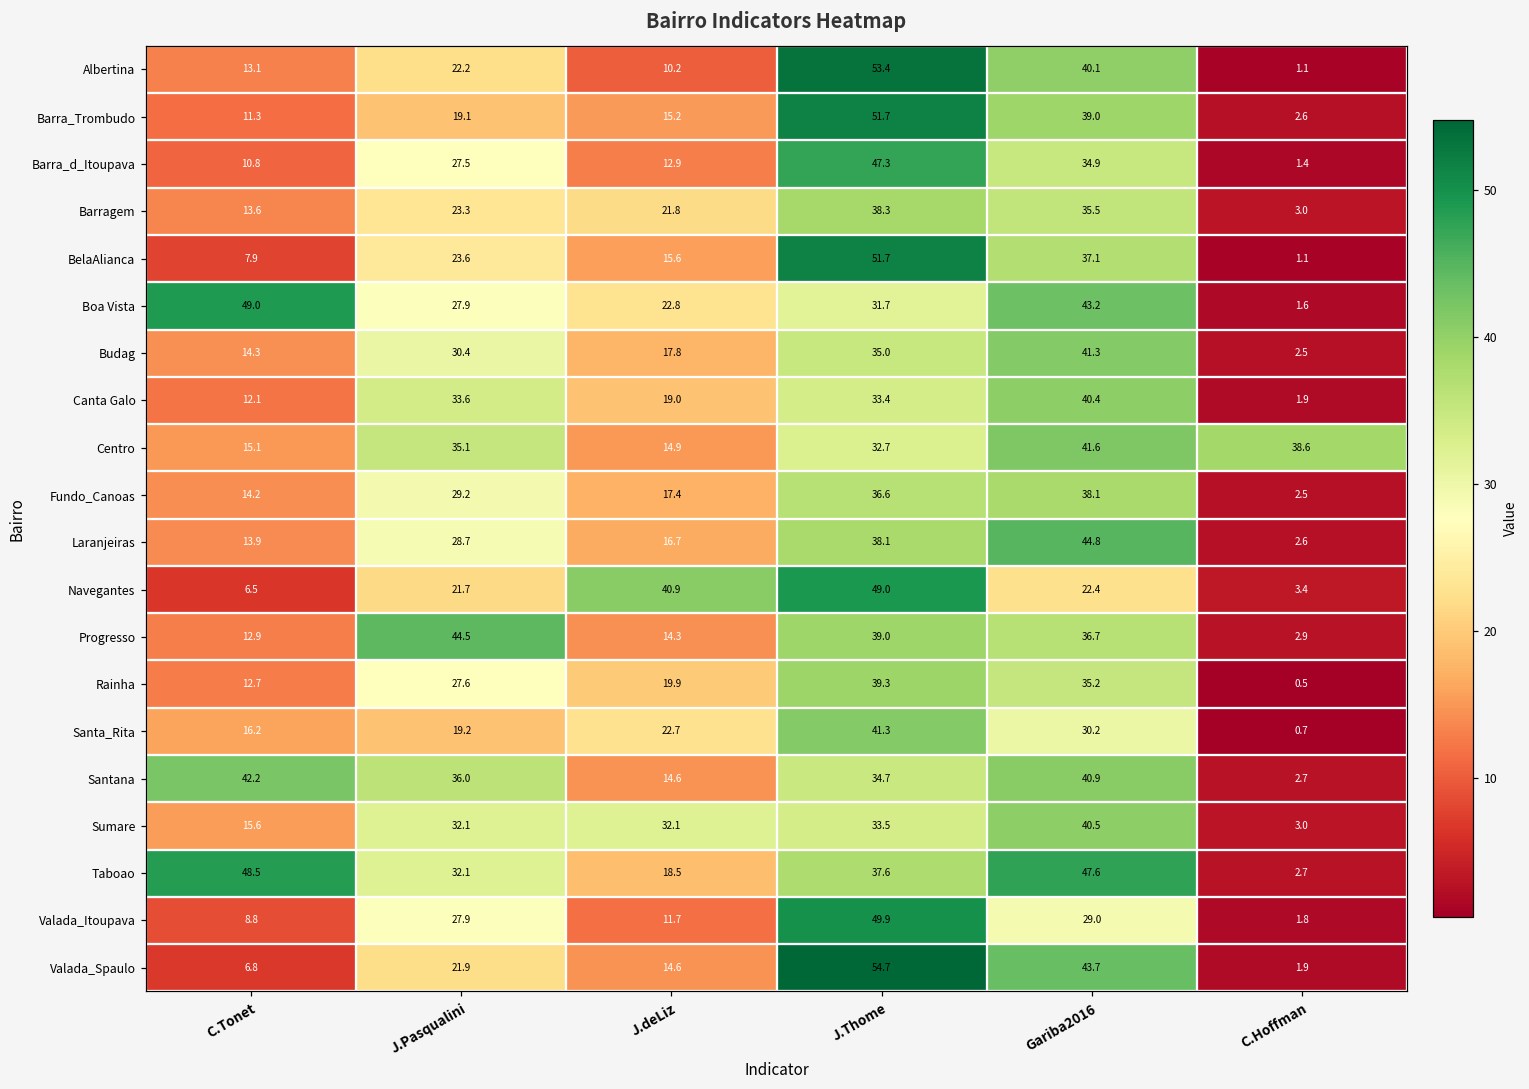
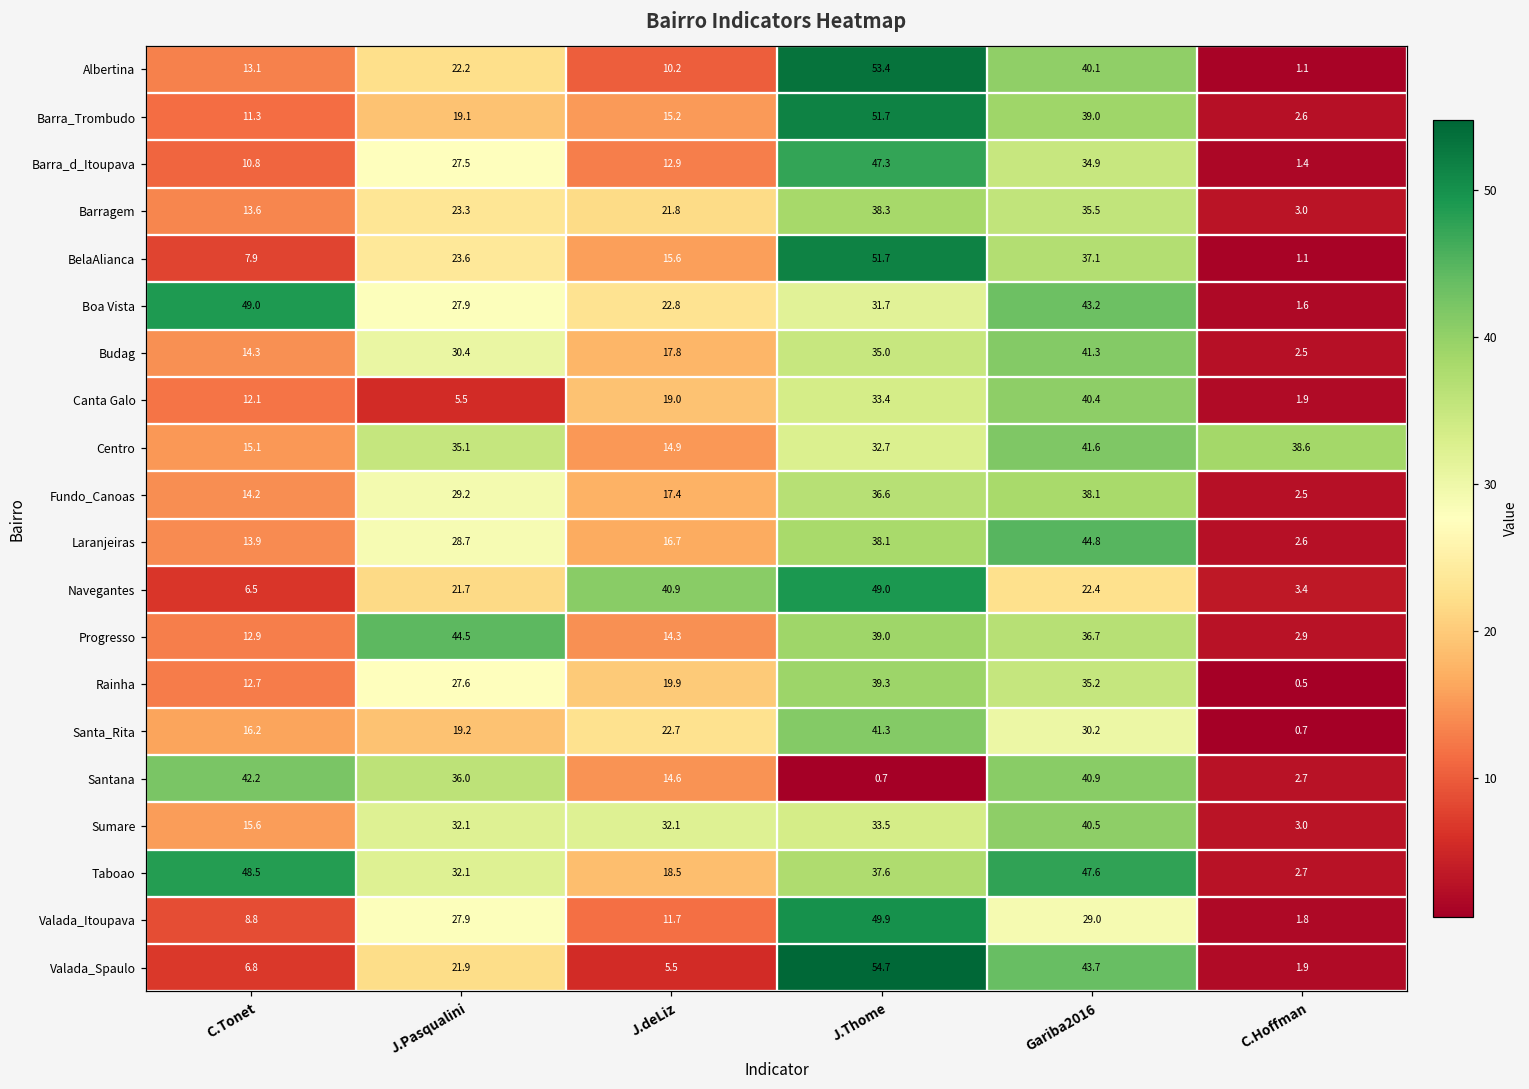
Canta Galo, J.Pasqualini: 33.6 -> 5.5
Santana, J.Thome: 34.7 -> 0.7
Valada_Spaulo, J.deLiz: 14.6 -> 5.5
